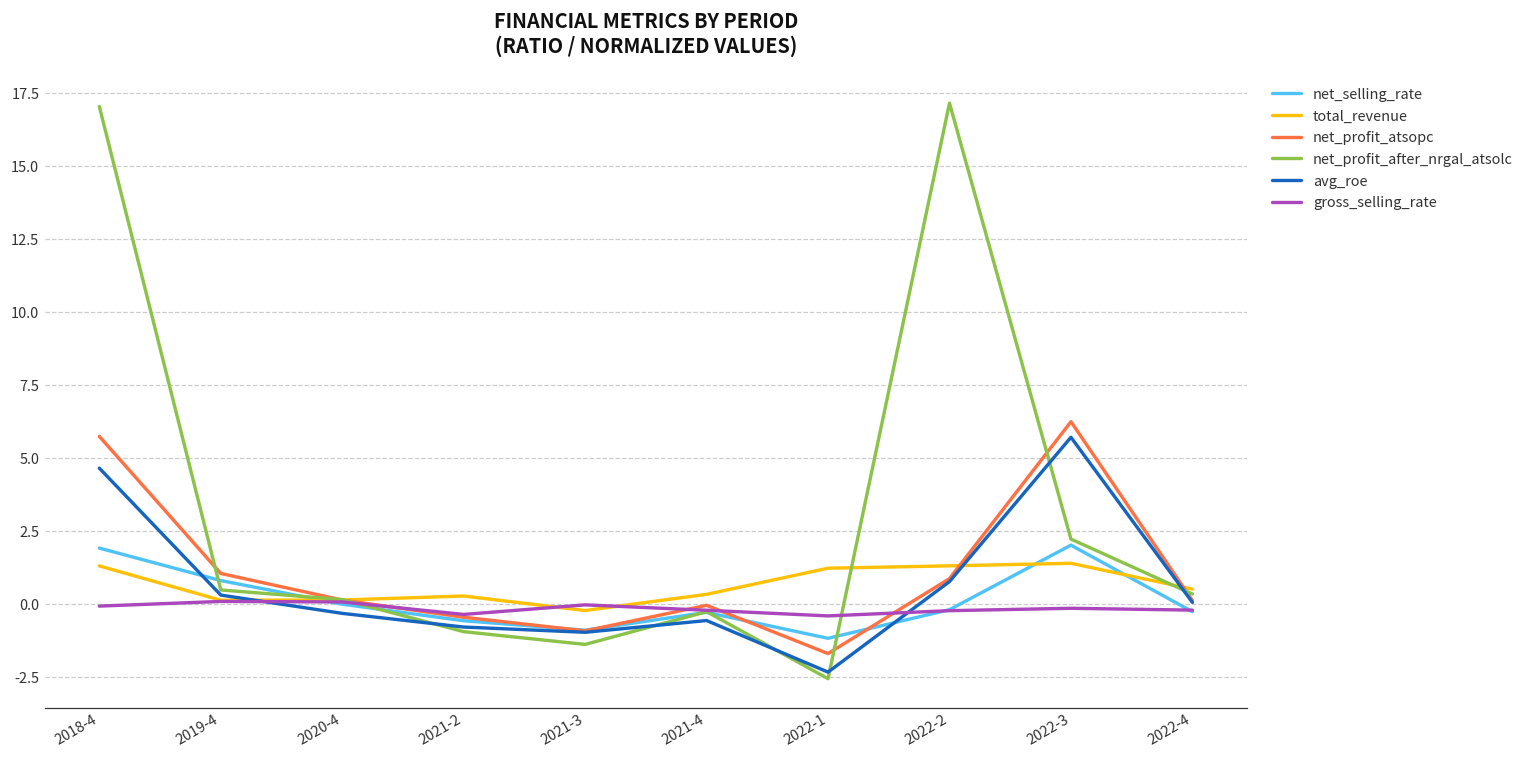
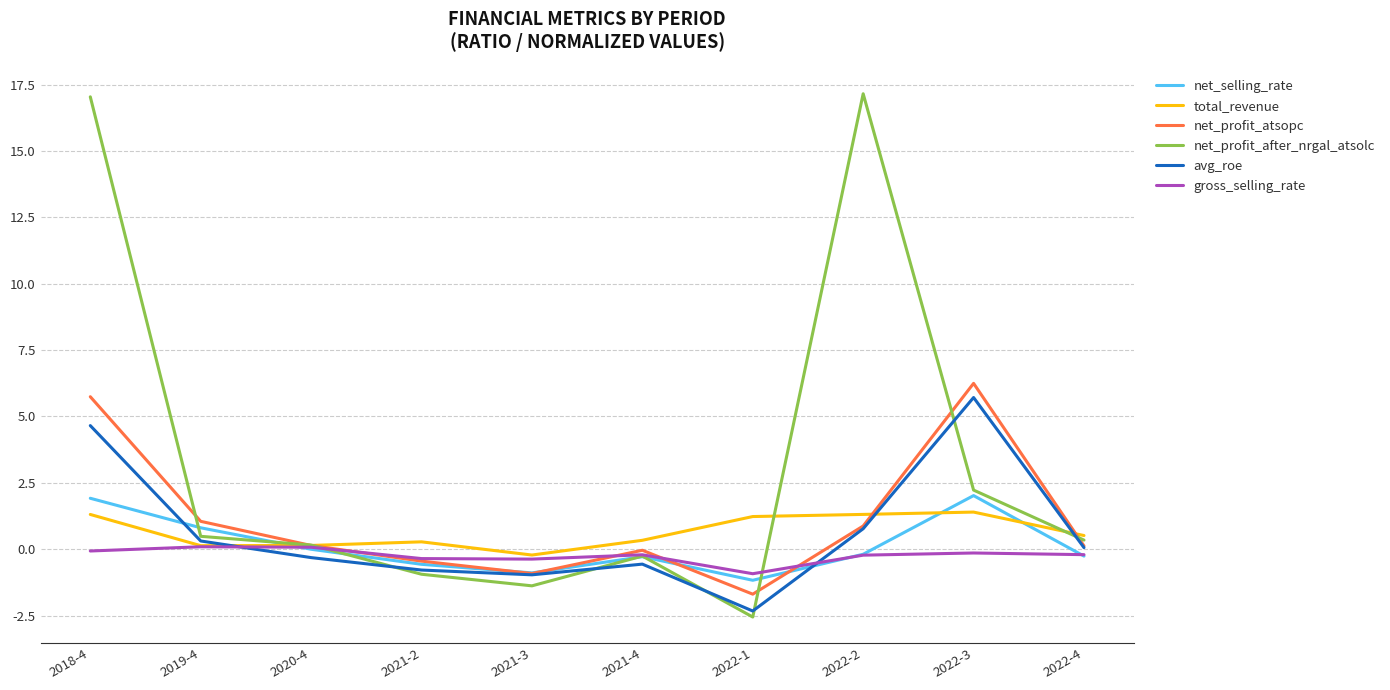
gross_selling_rate, 2021-3: 0.0 -> -0.4
gross_selling_rate, 2022-1: -0.4 -> -0.9
